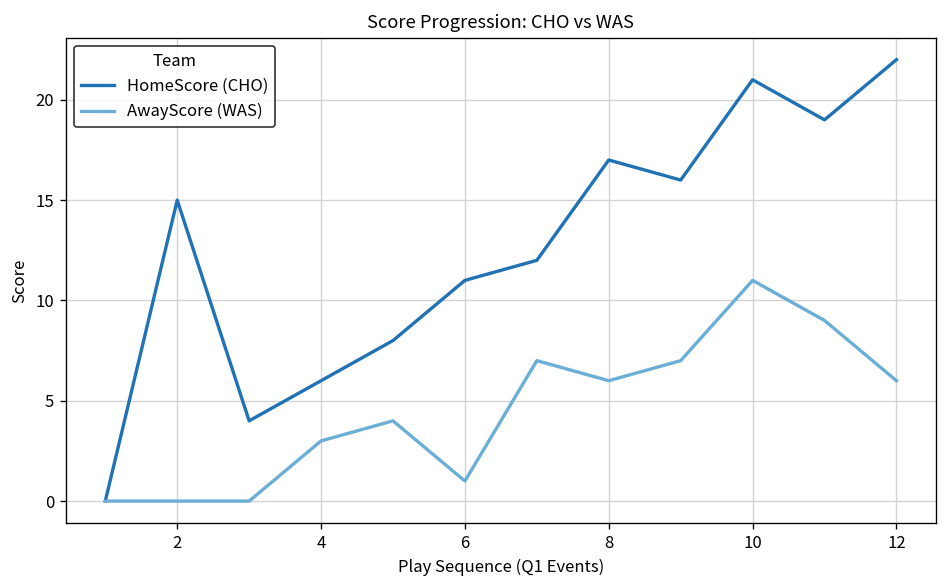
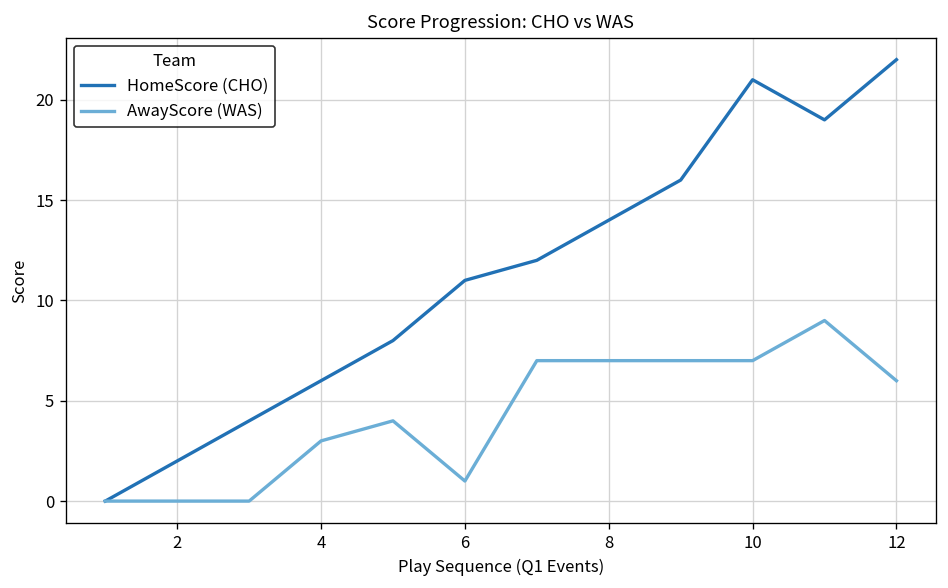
HomeScore (CHO), 2: 15 -> 2
HomeScore (CHO), 8: 17 -> 14
AwayScore (WAS), 8: 6 -> 7
AwayScore (WAS), 10: 11 -> 7
